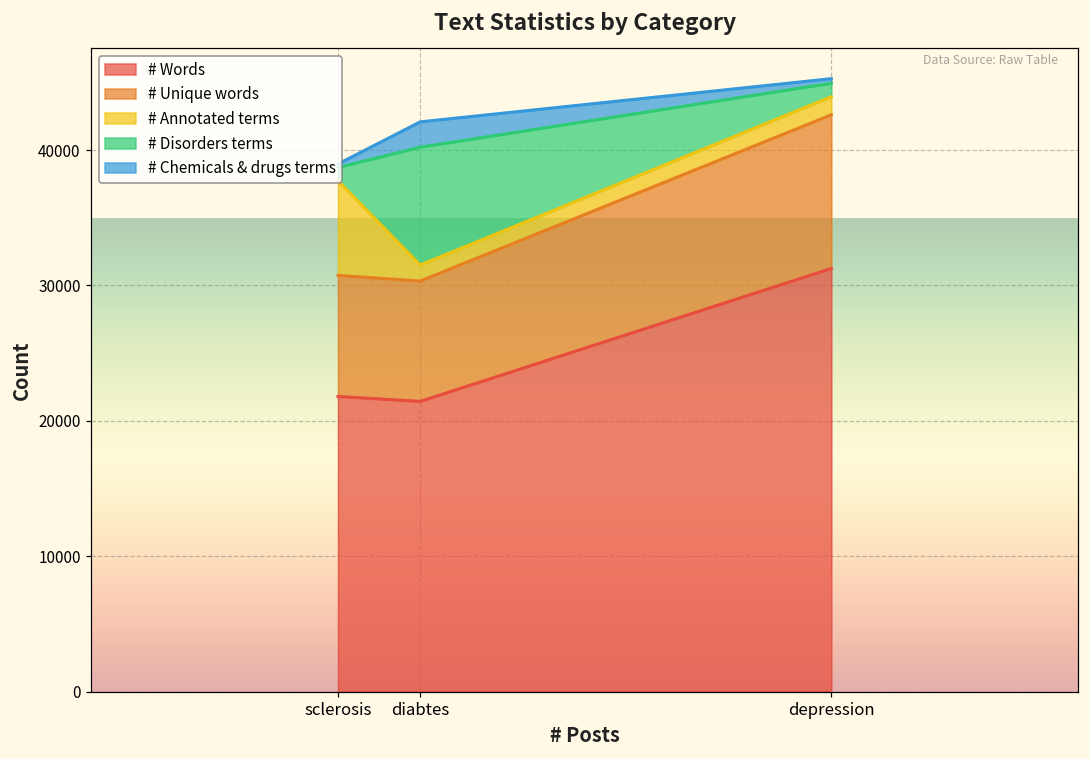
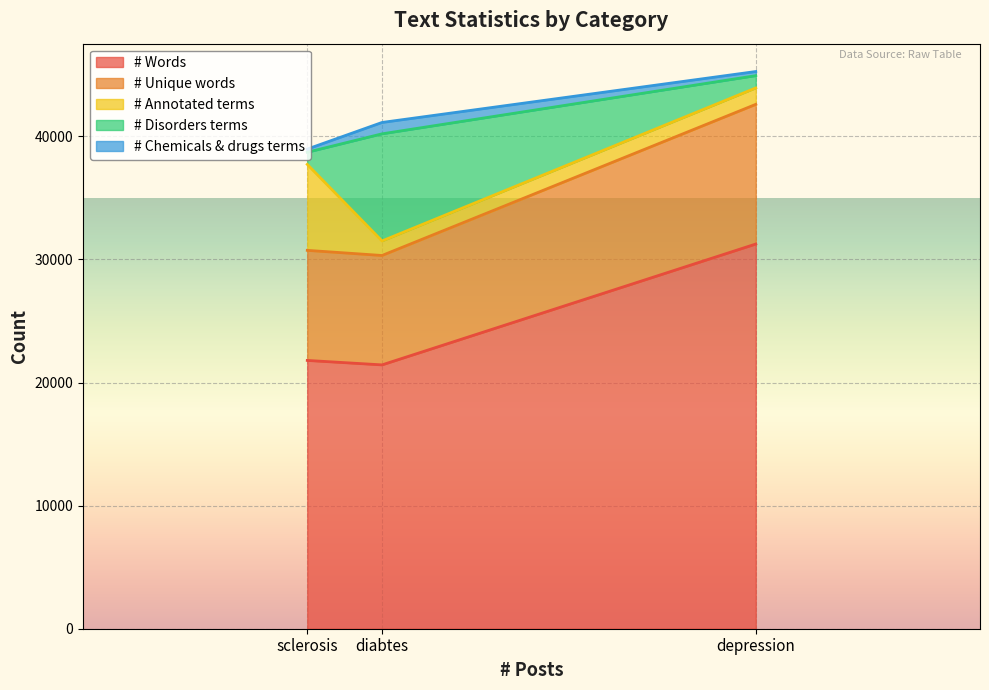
# Chemicals & drugs terms, diabtes: 1900 -> 900
